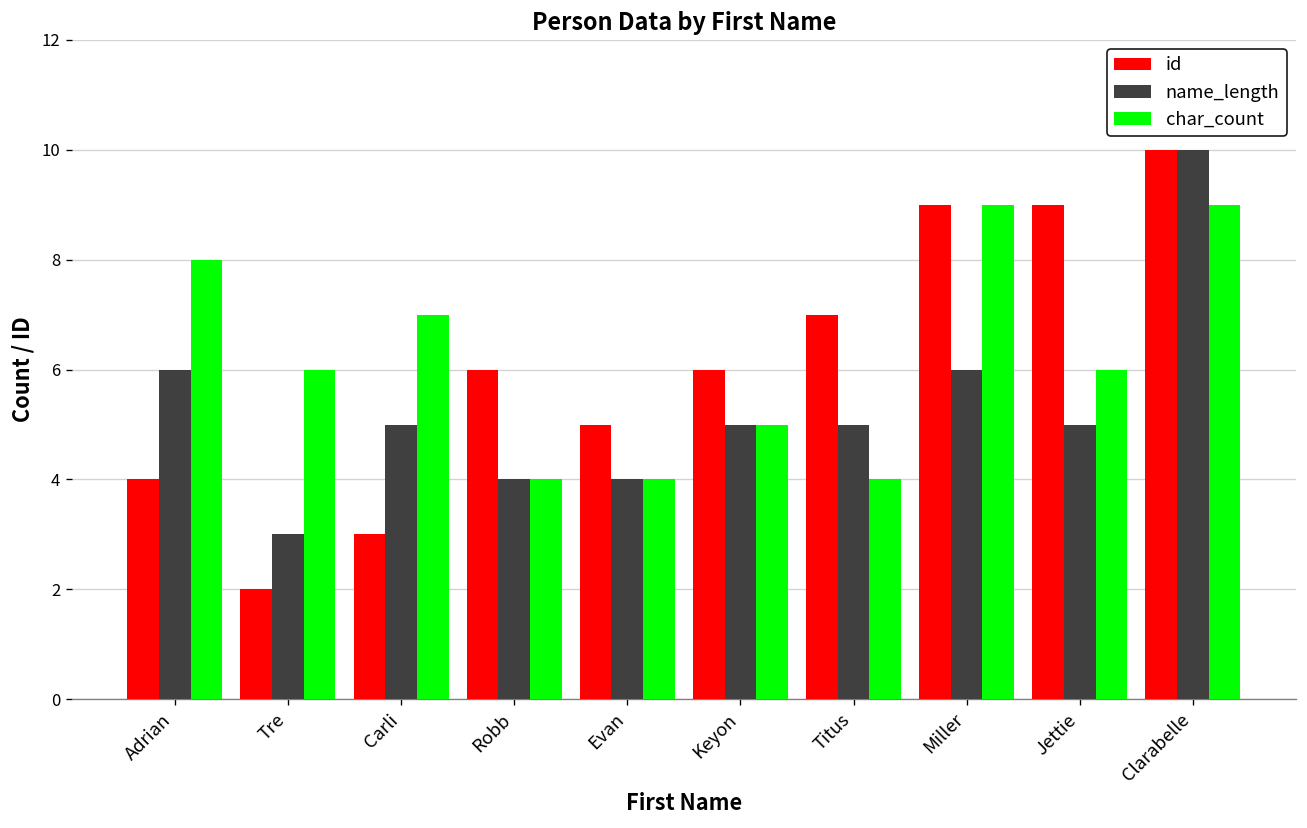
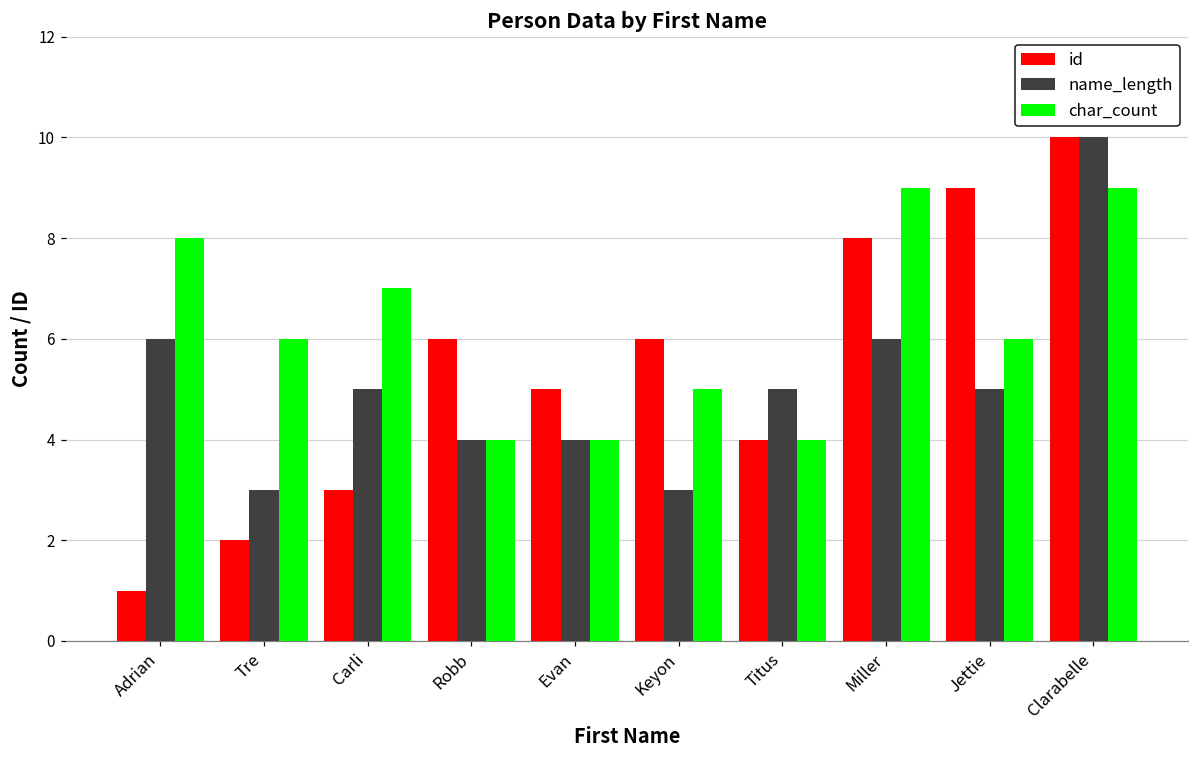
id, Adrian: 4 -> 1
name_length, Keyon: 5 -> 3
id, Titus: 7 -> 4
id, Miller: 9 -> 8
